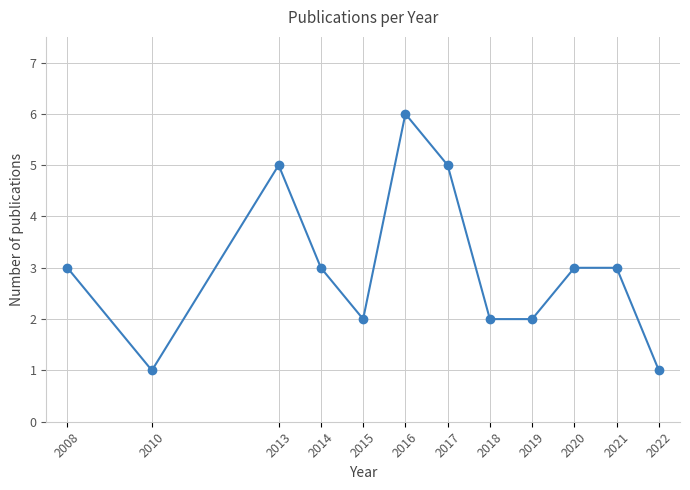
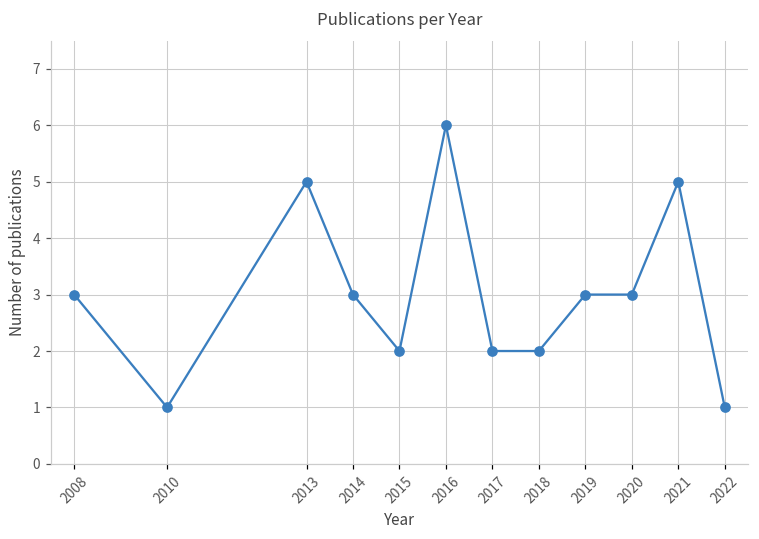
2017: 5 -> 2
2019: 2 -> 3
2021: 3 -> 5
